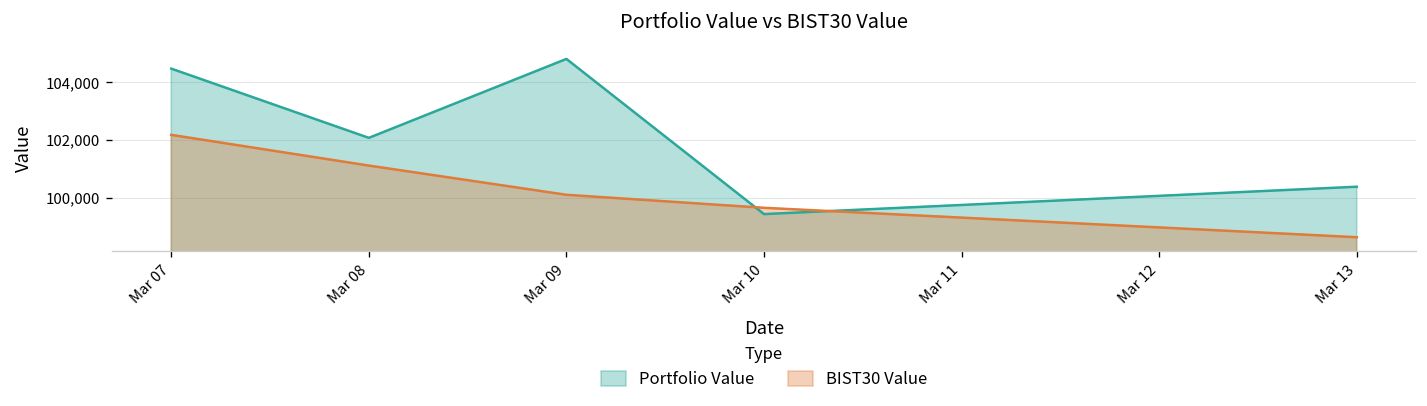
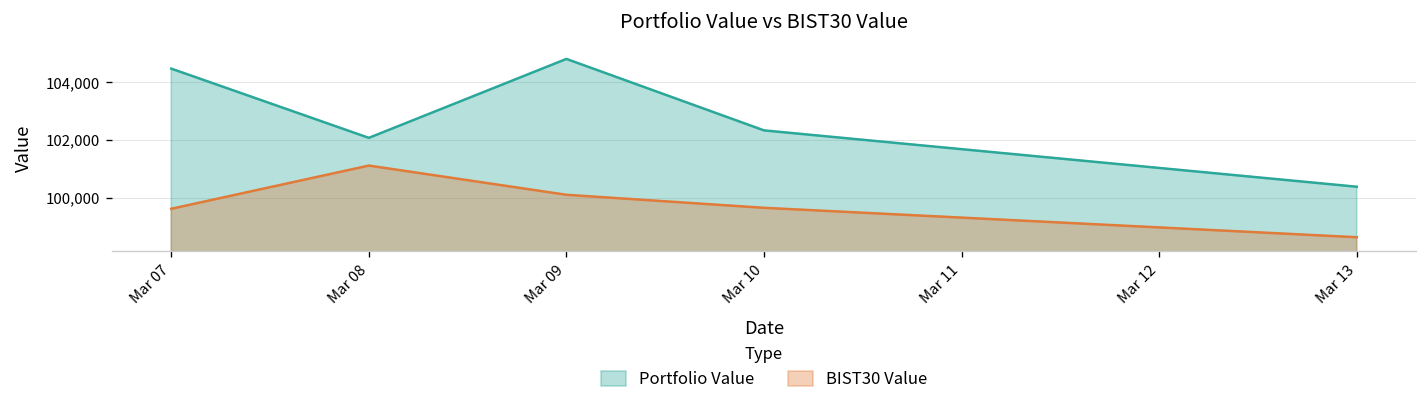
BIST30 Value, Mar 07: 102,200 -> 99,600
Portfolio Value, Mar 10: 99,400 -> 102,300
